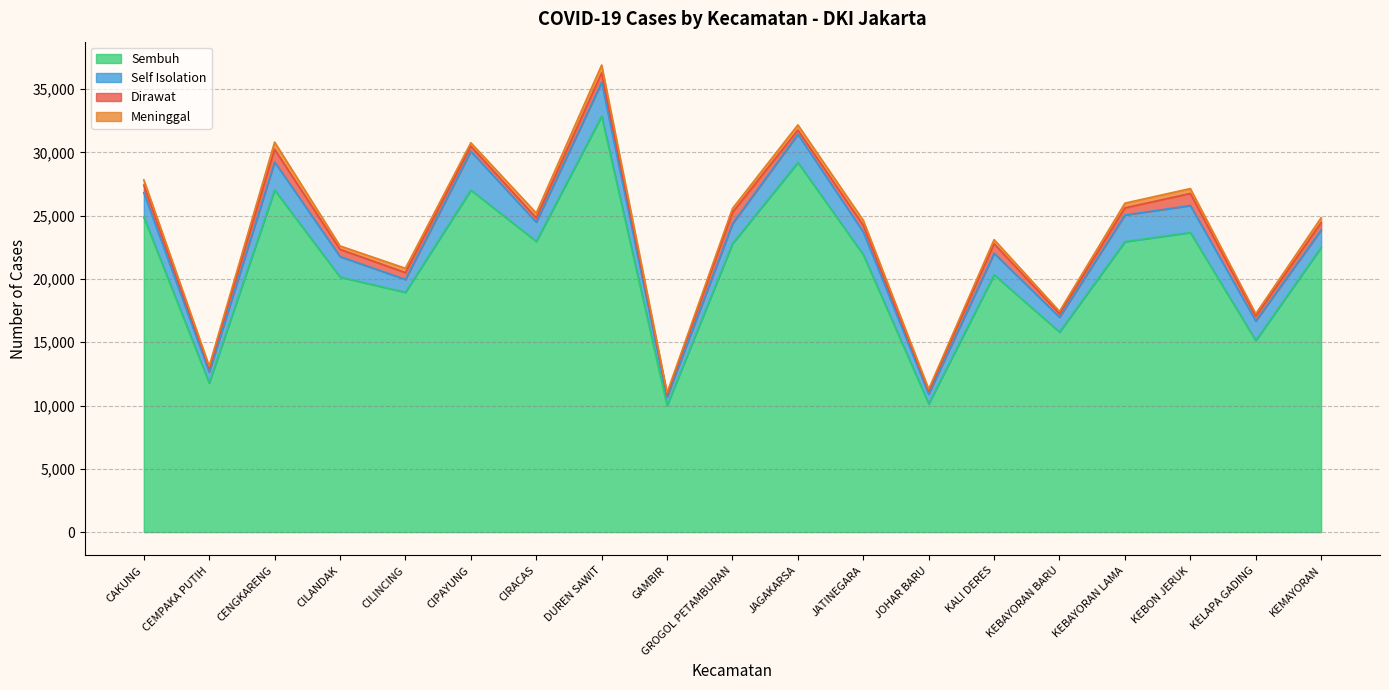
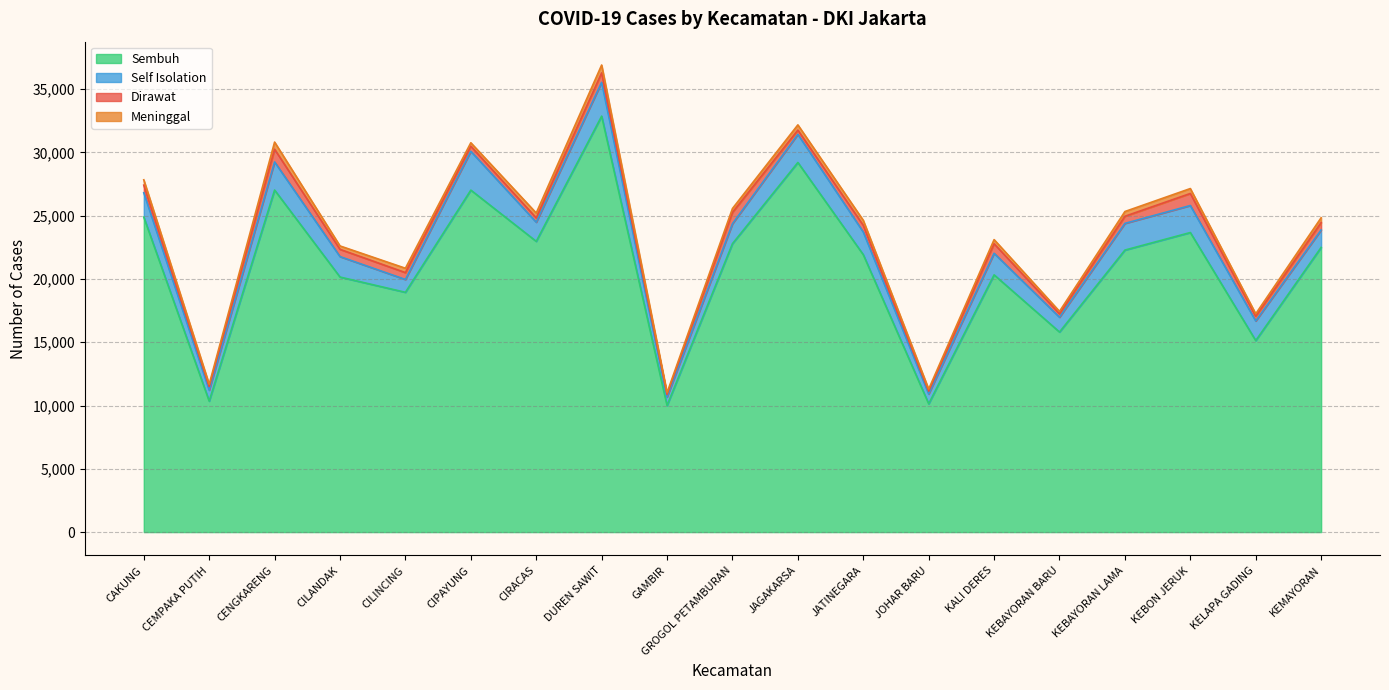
Sembuh, CEMPAKA PUTIH: 11,800 -> 10,300
Sembuh, KEBAYORAN LAMA: 22,900 -> 22,300
